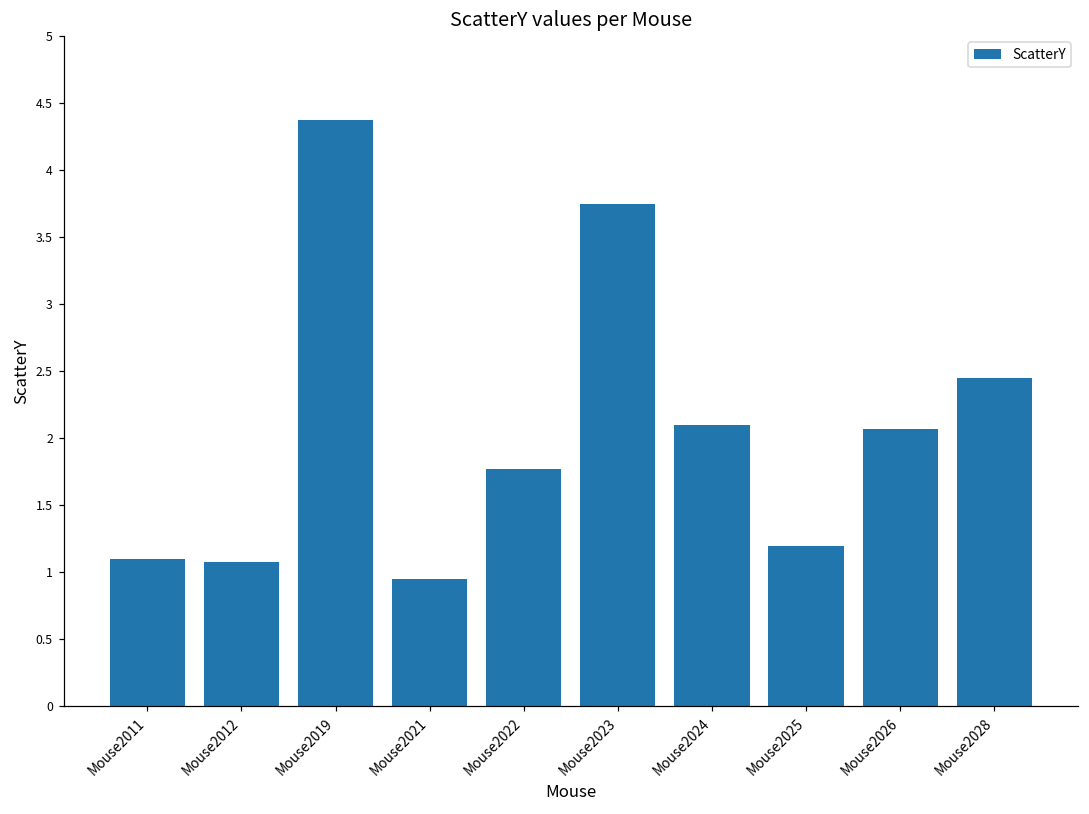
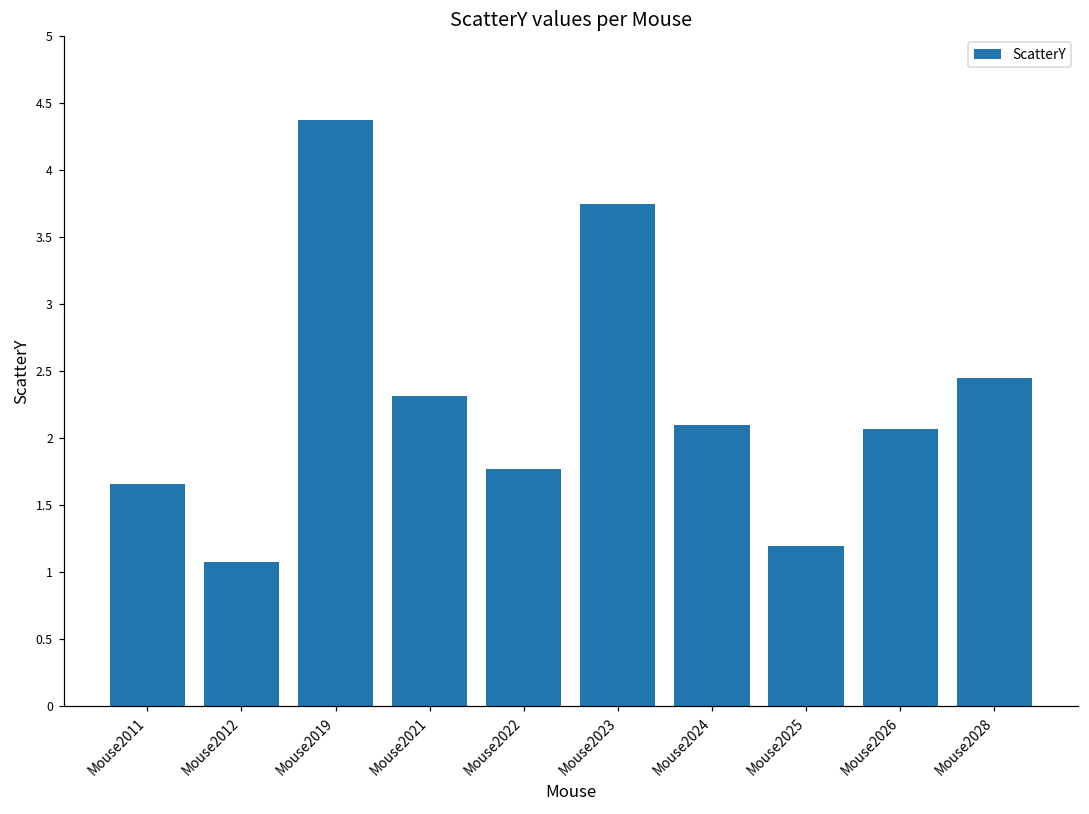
Mouse2011: 1.09 -> 1.66
Mouse2021: 0.95 -> 2.31
